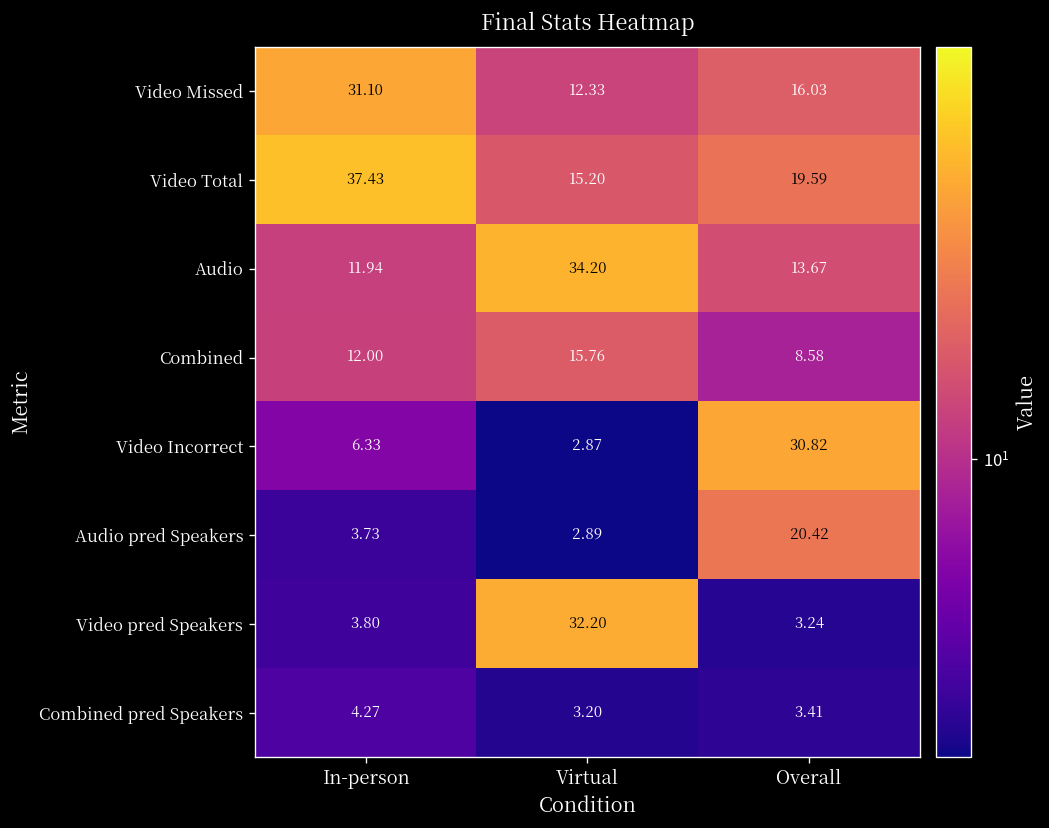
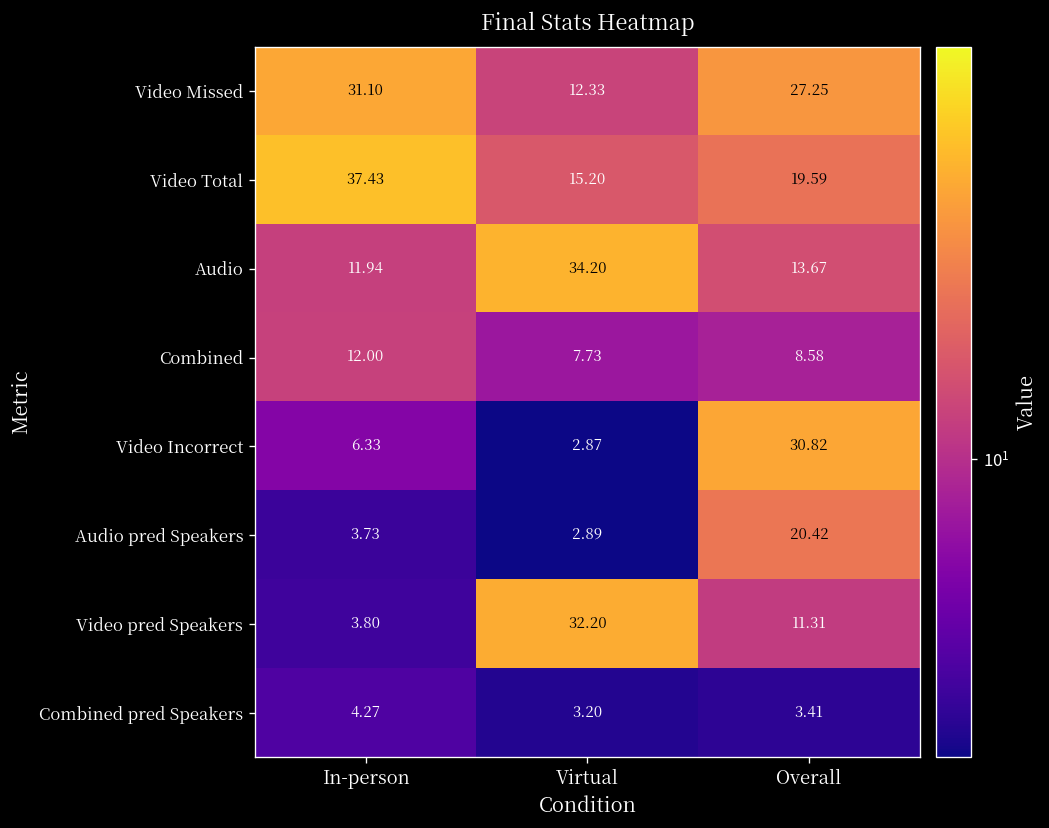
Video Missed, Overall: 16.03 -> 27.25
Combined, Virtual: 15.76 -> 7.73
Video pred Speakers, Overall: 3.24 -> 11.31
